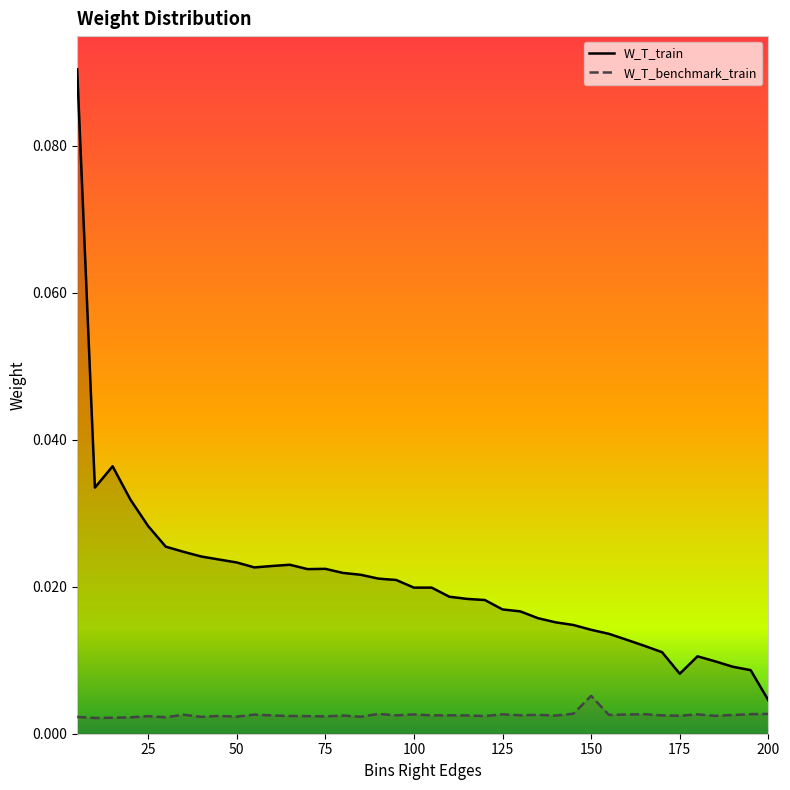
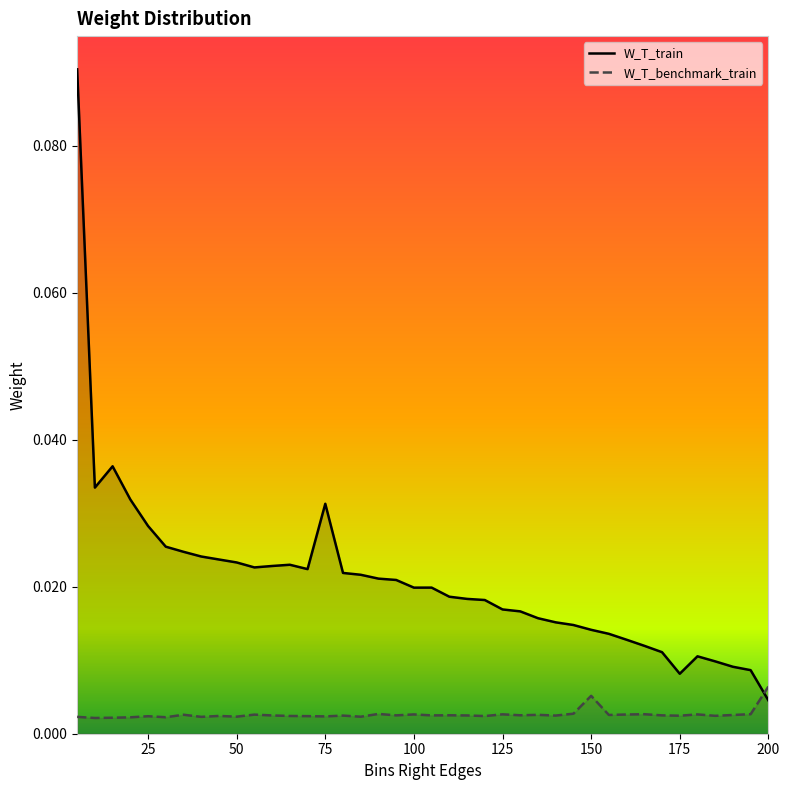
W_T_train, 75: 0.022 -> 0.031
W_T_benchmark_train, 200: 0.003 -> 0.006
